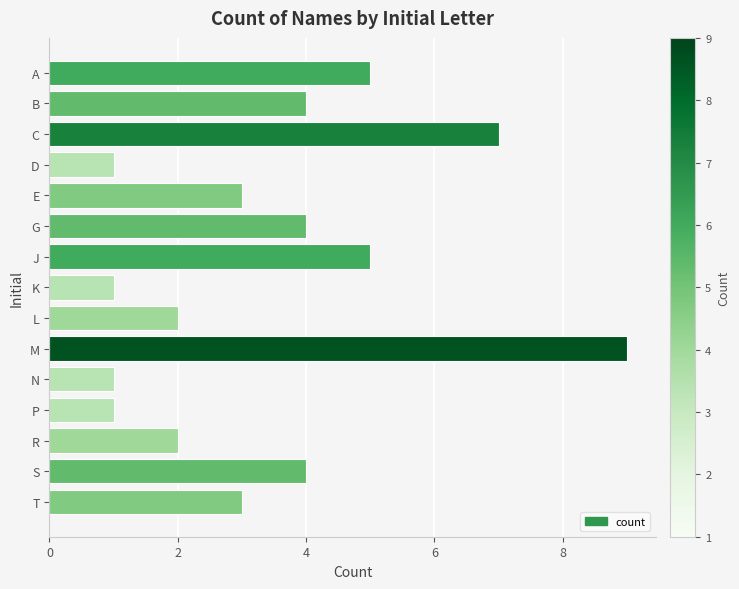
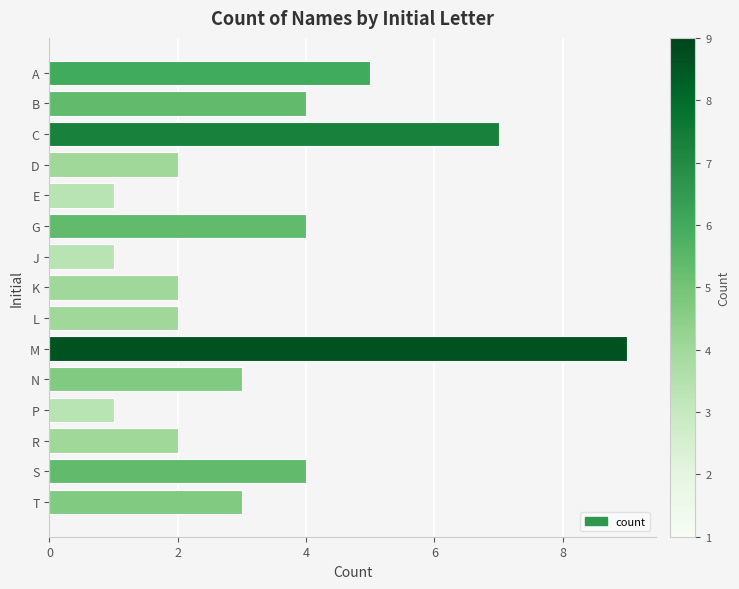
D: 1 -> 2
E: 3 -> 1
J: 5 -> 1
K: 1 -> 2
N: 1 -> 3
